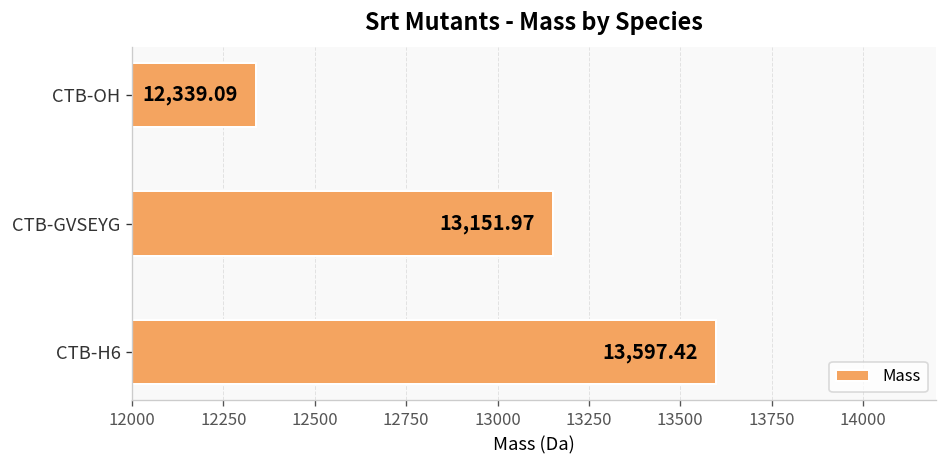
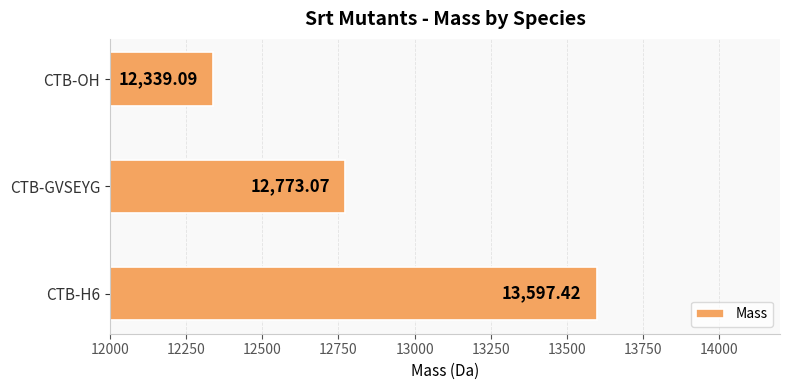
CTB-GVSEYG: 13,151.97 -> 12,773.07
